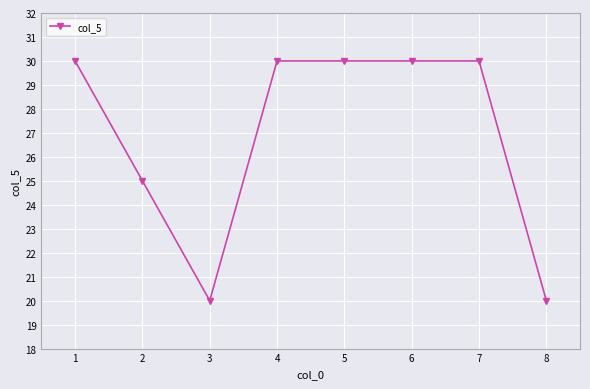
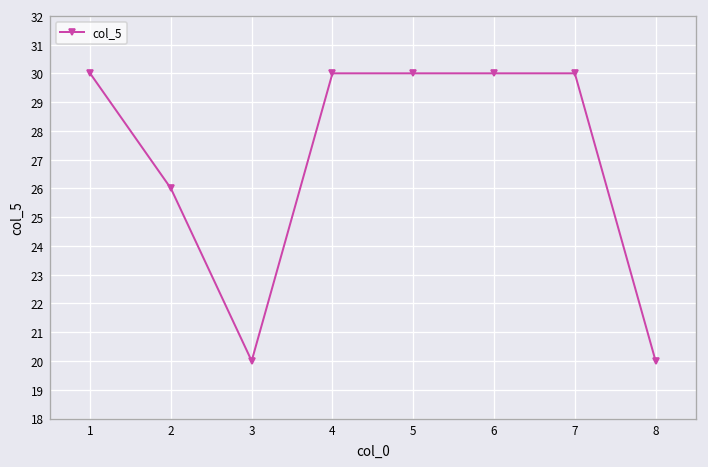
2: 25 -> 26
